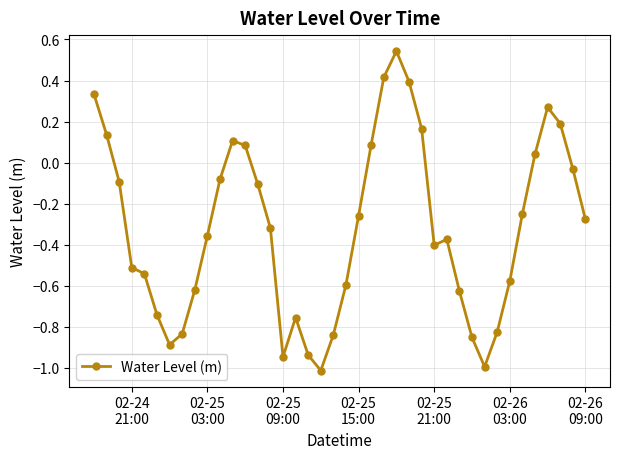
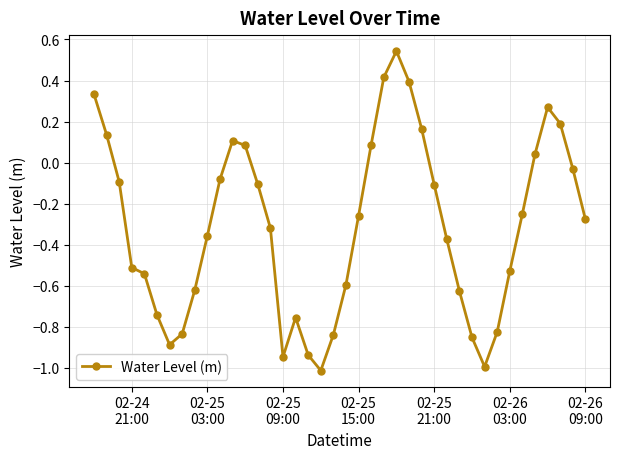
02-25 21:00: -0.40 -> -0.11
02-26 03:00: -0.58 -> -0.53
